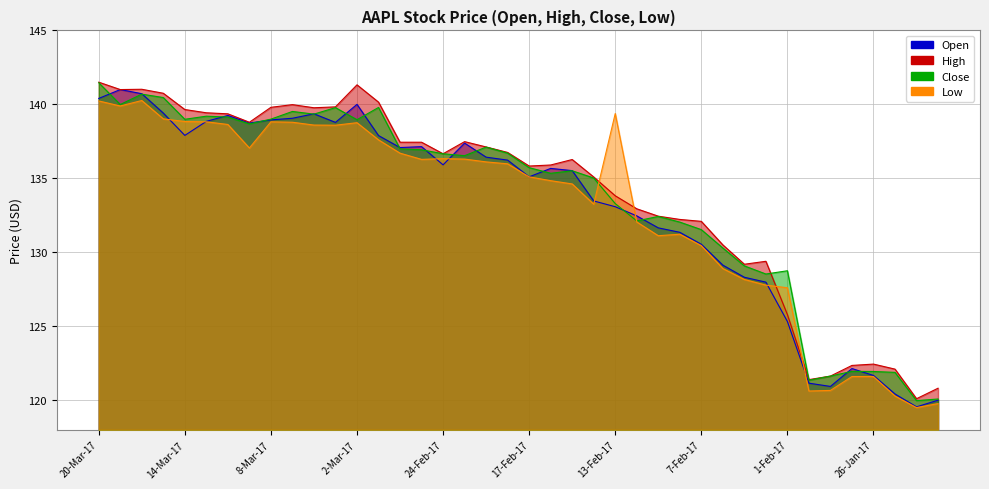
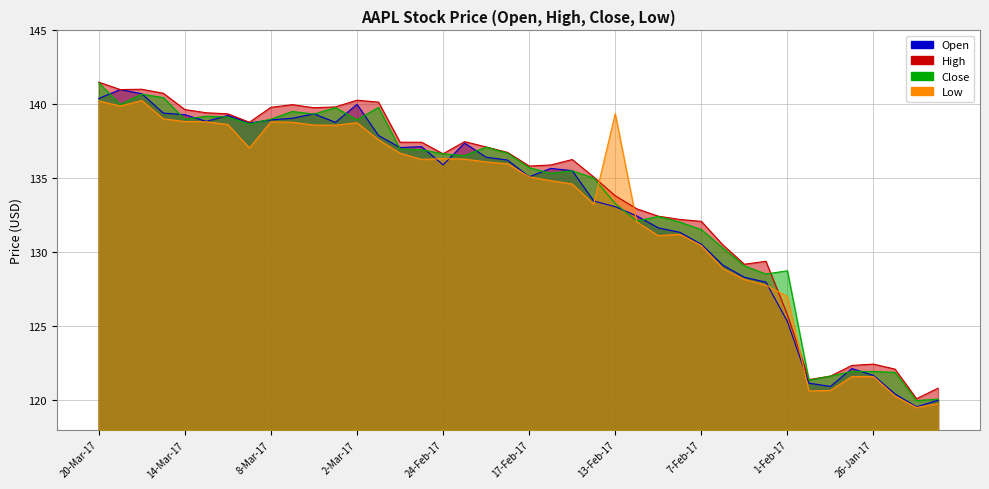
Open, 14-Mar-17: 137.9 -> 139.3
High, 2-Mar-17: 141.3 -> 140.3
Low, 1-Feb-17: 127.6 -> 127.0
